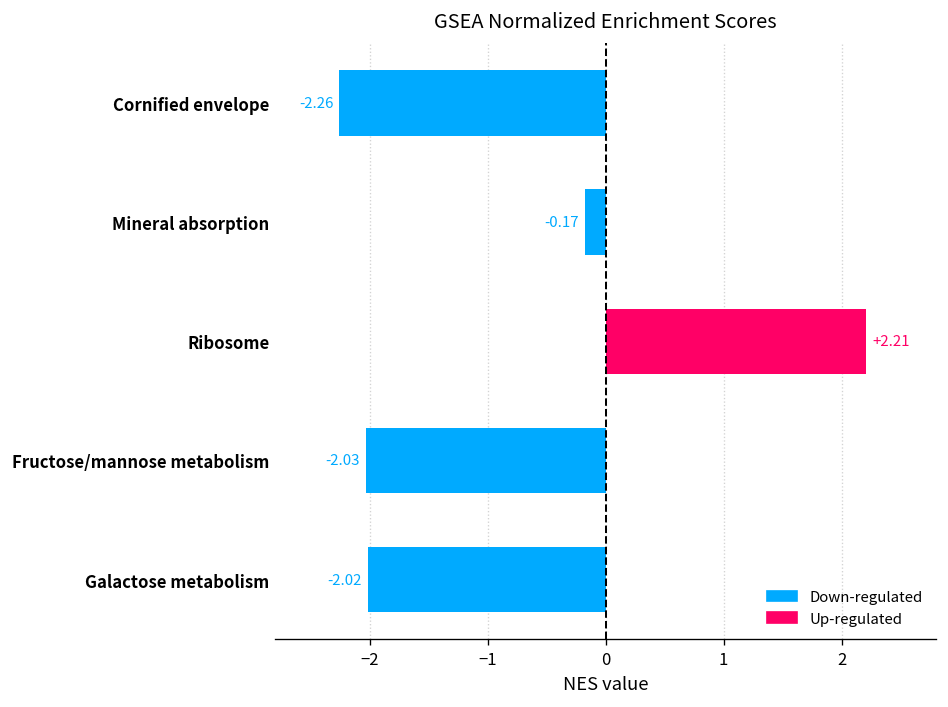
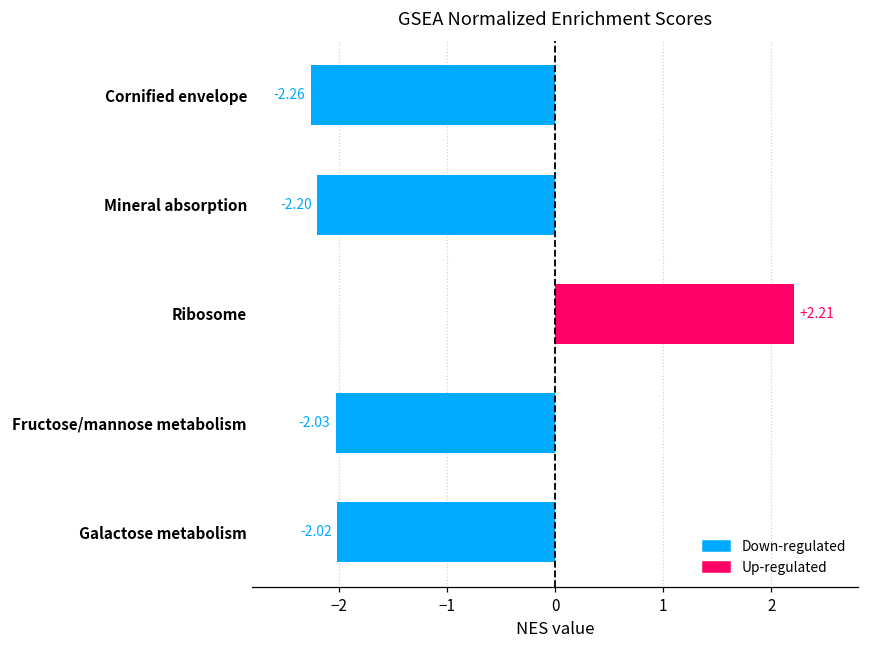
Mineral absorption: -0.17 -> -2.20
